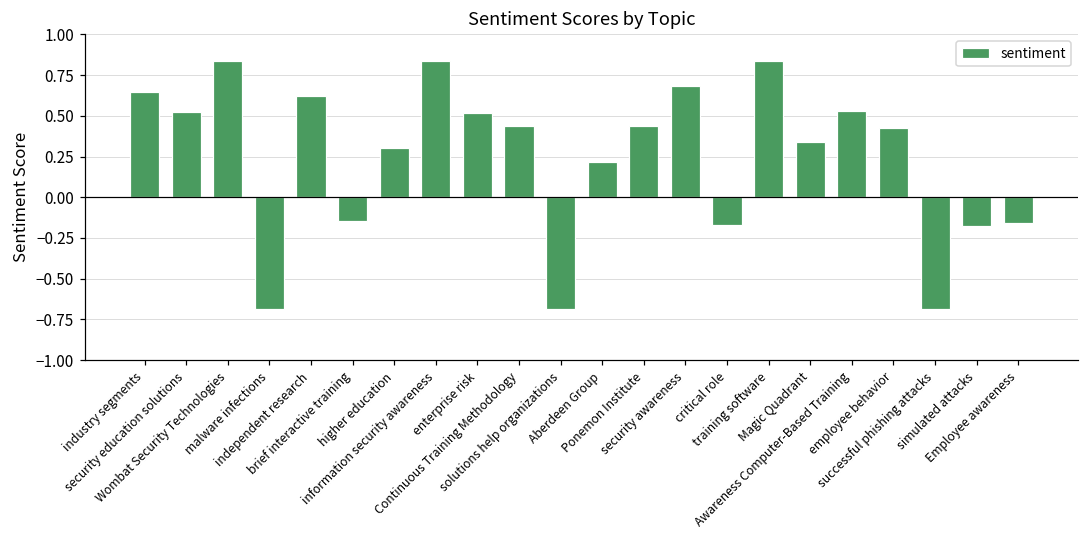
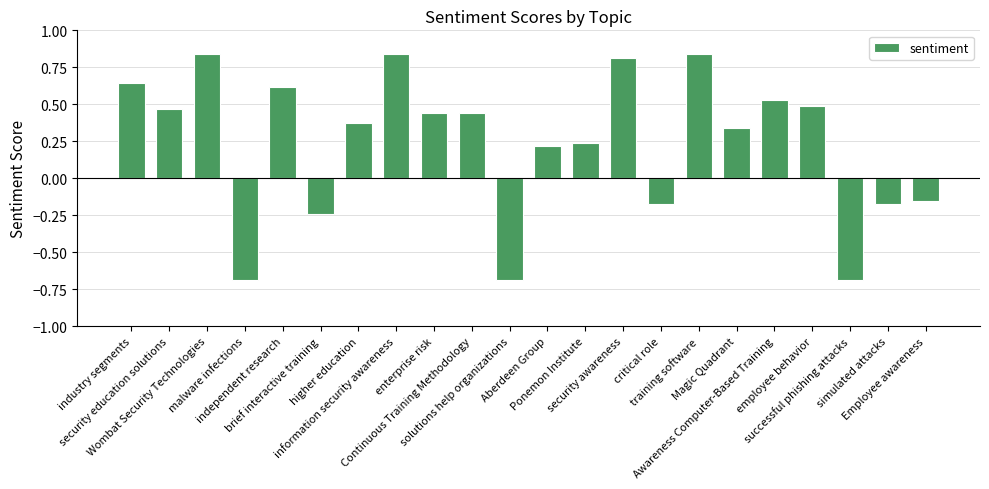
security education solutions: 0.53 -> 0.47
brief interactive training: -0.15 -> -0.24
higher education: 0.30 -> 0.38
enterprise risk: 0.52 -> 0.44
Ponemon Institute: 0.44 -> 0.24
security awareness: 0.68 -> 0.82
employee behavior: 0.42 -> 0.49
